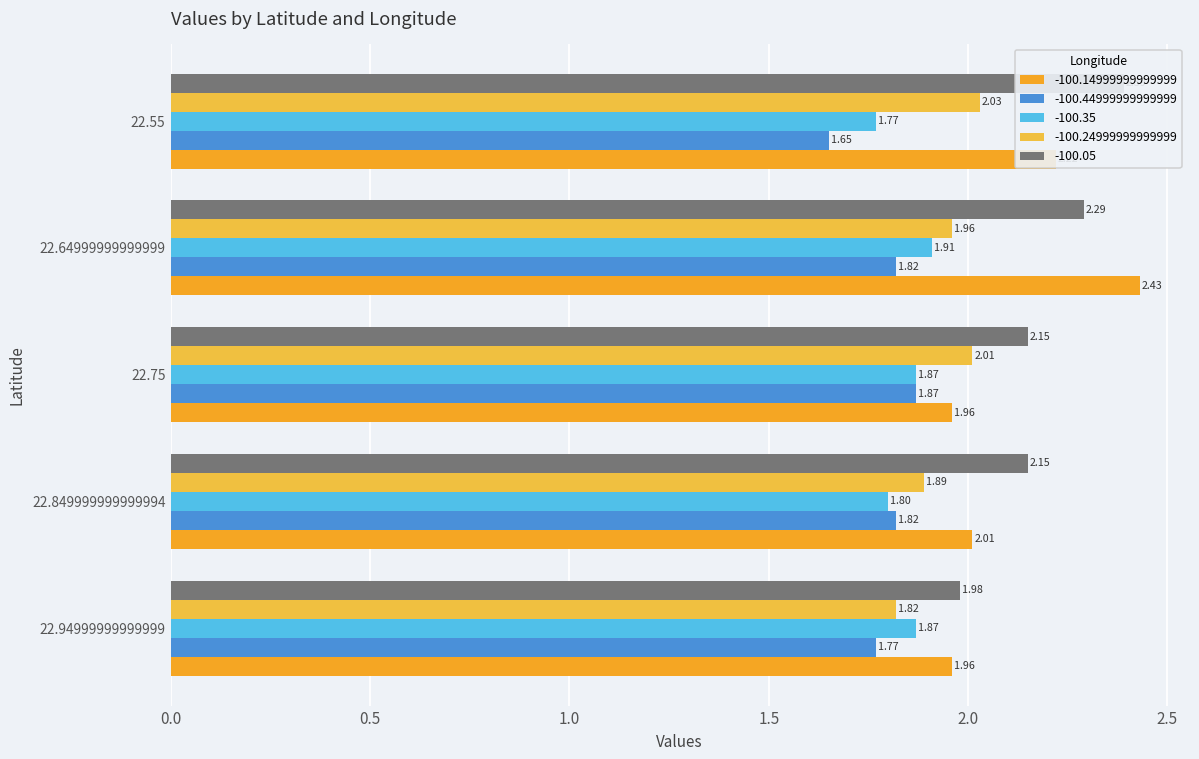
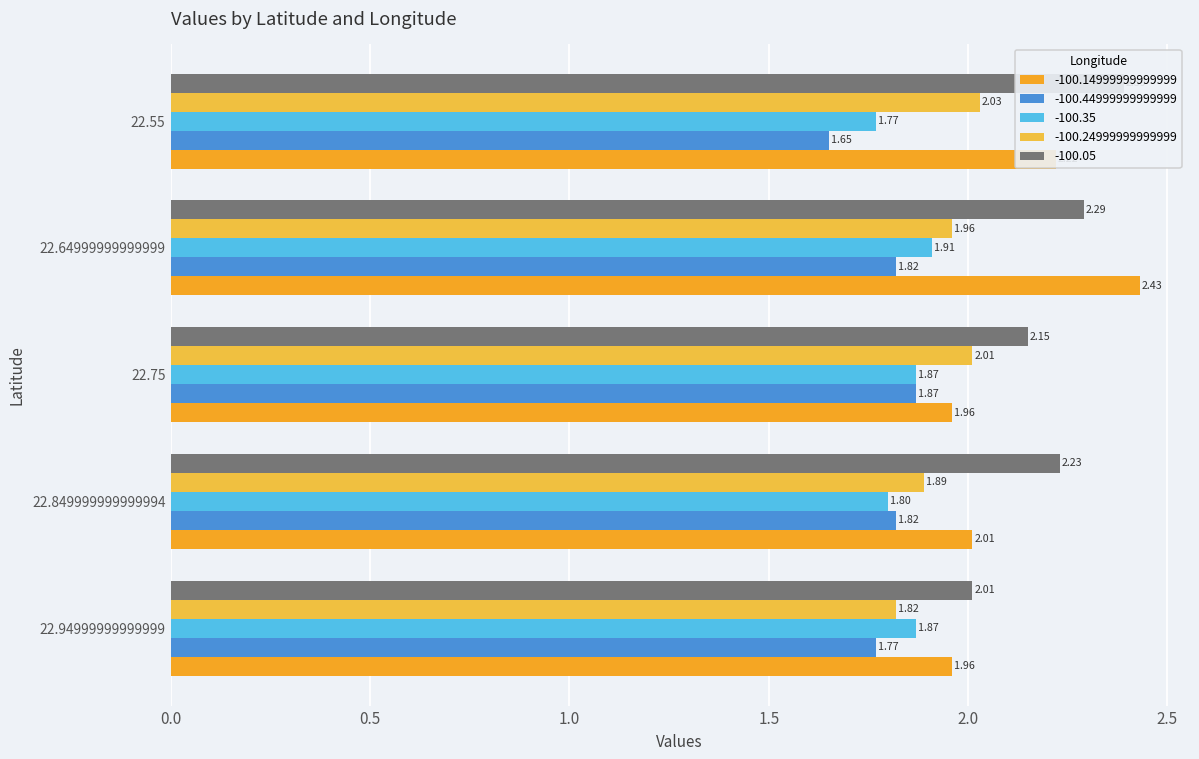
-100.05, 22.849999999999994: 2.15 -> 2.23
-100.05, 22.94999999999999: 1.98 -> 2.01
